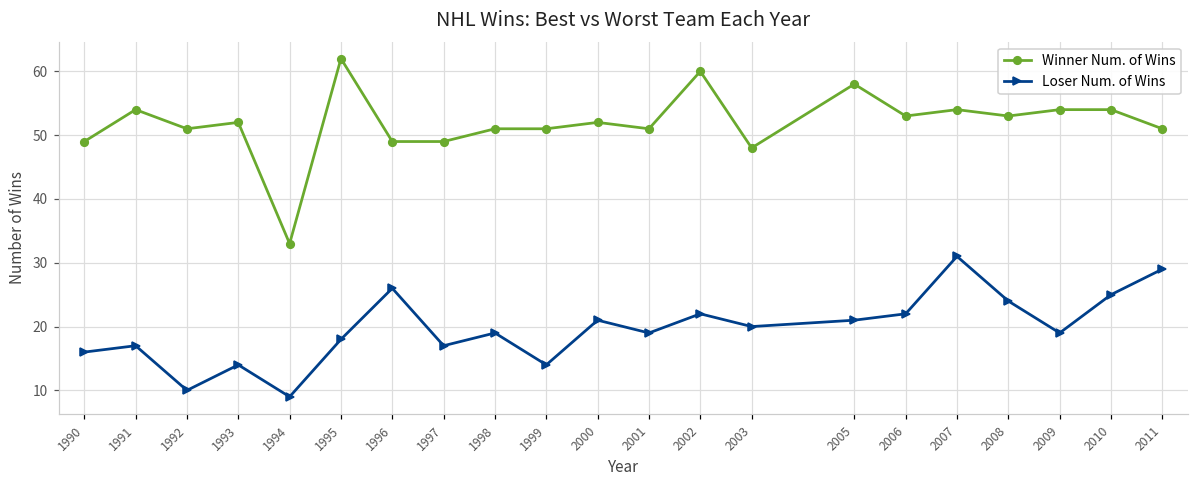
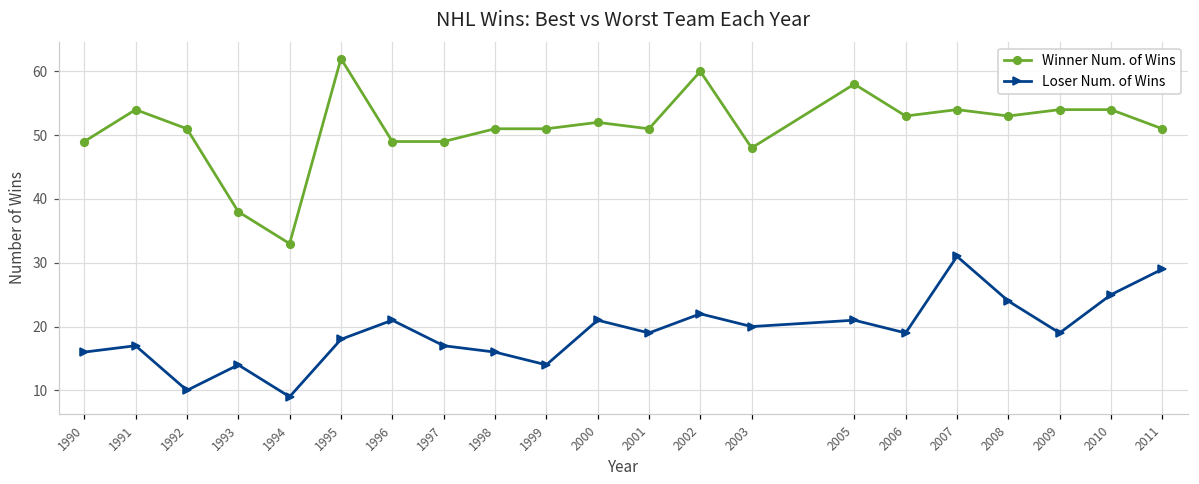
Winner Num. of Wins, 1993: 52 -> 38
Loser Num. of Wins, 1996: 26 -> 21
Loser Num. of Wins, 1998: 19 -> 16
Loser Num. of Wins, 2006: 22 -> 19
